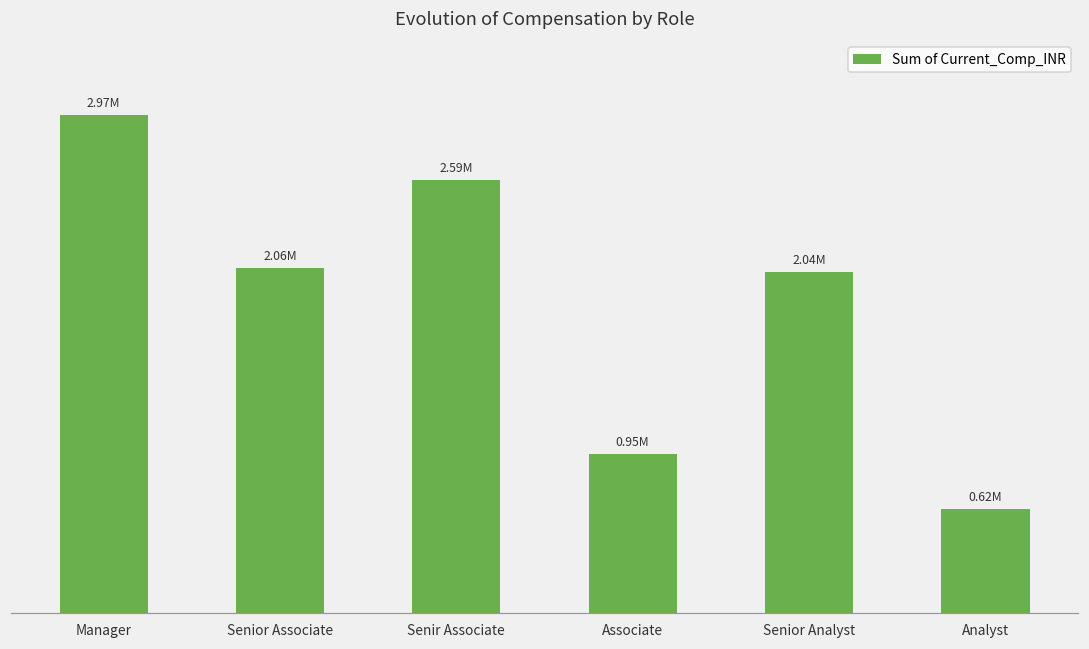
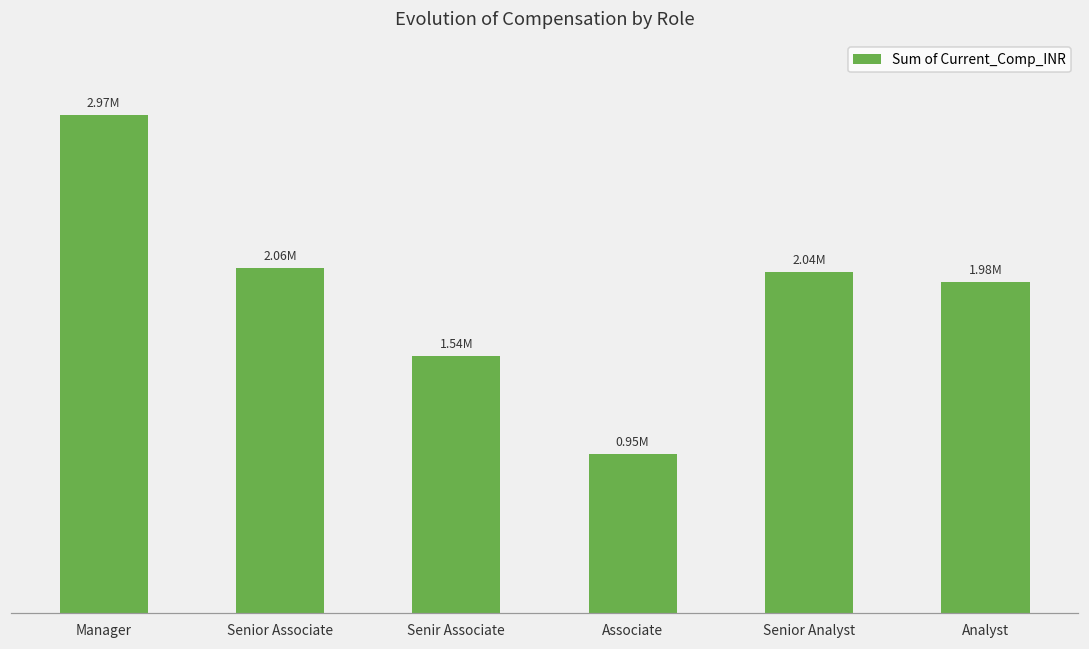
Senir Associate: 2.59M -> 1.54M
Analyst: 0.62M -> 1.98M
